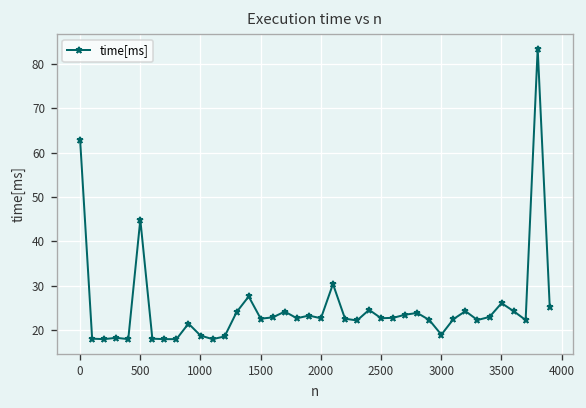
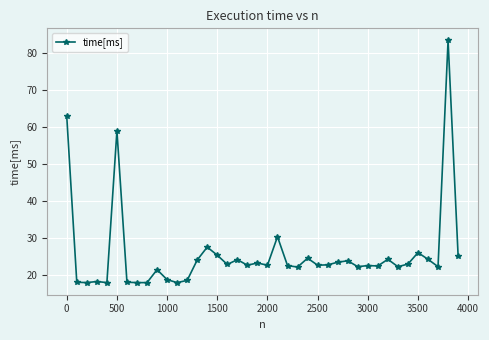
500: 45 -> 59
1500: 23 -> 25
3000: 19 -> 23
